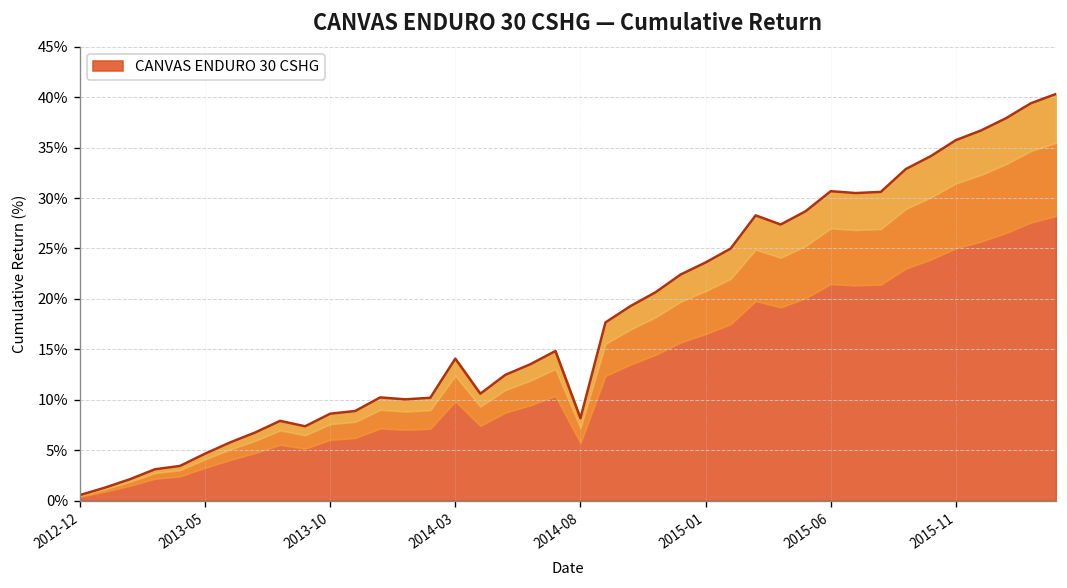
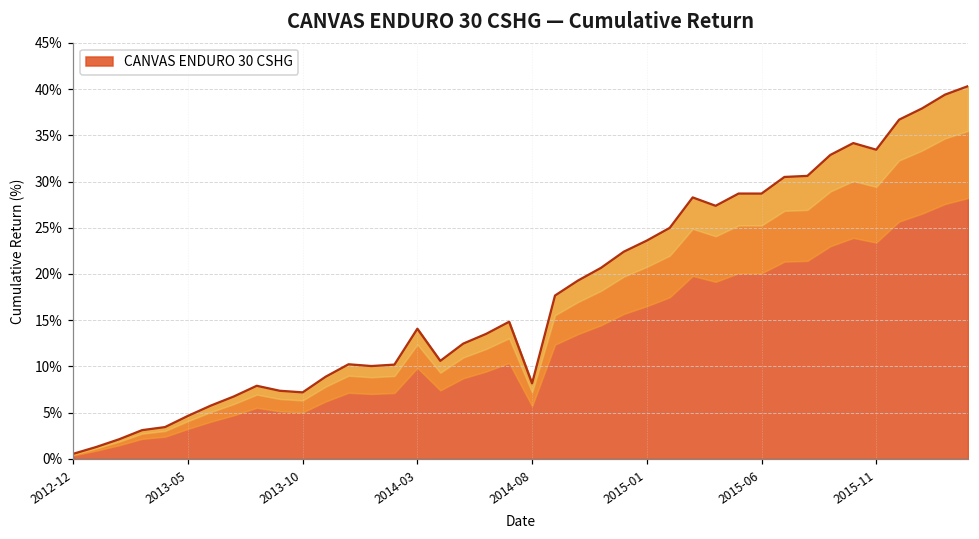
2013-10: 9% -> 7%
2015-06: 31% -> 29%
2015-11: 36% -> 33%
